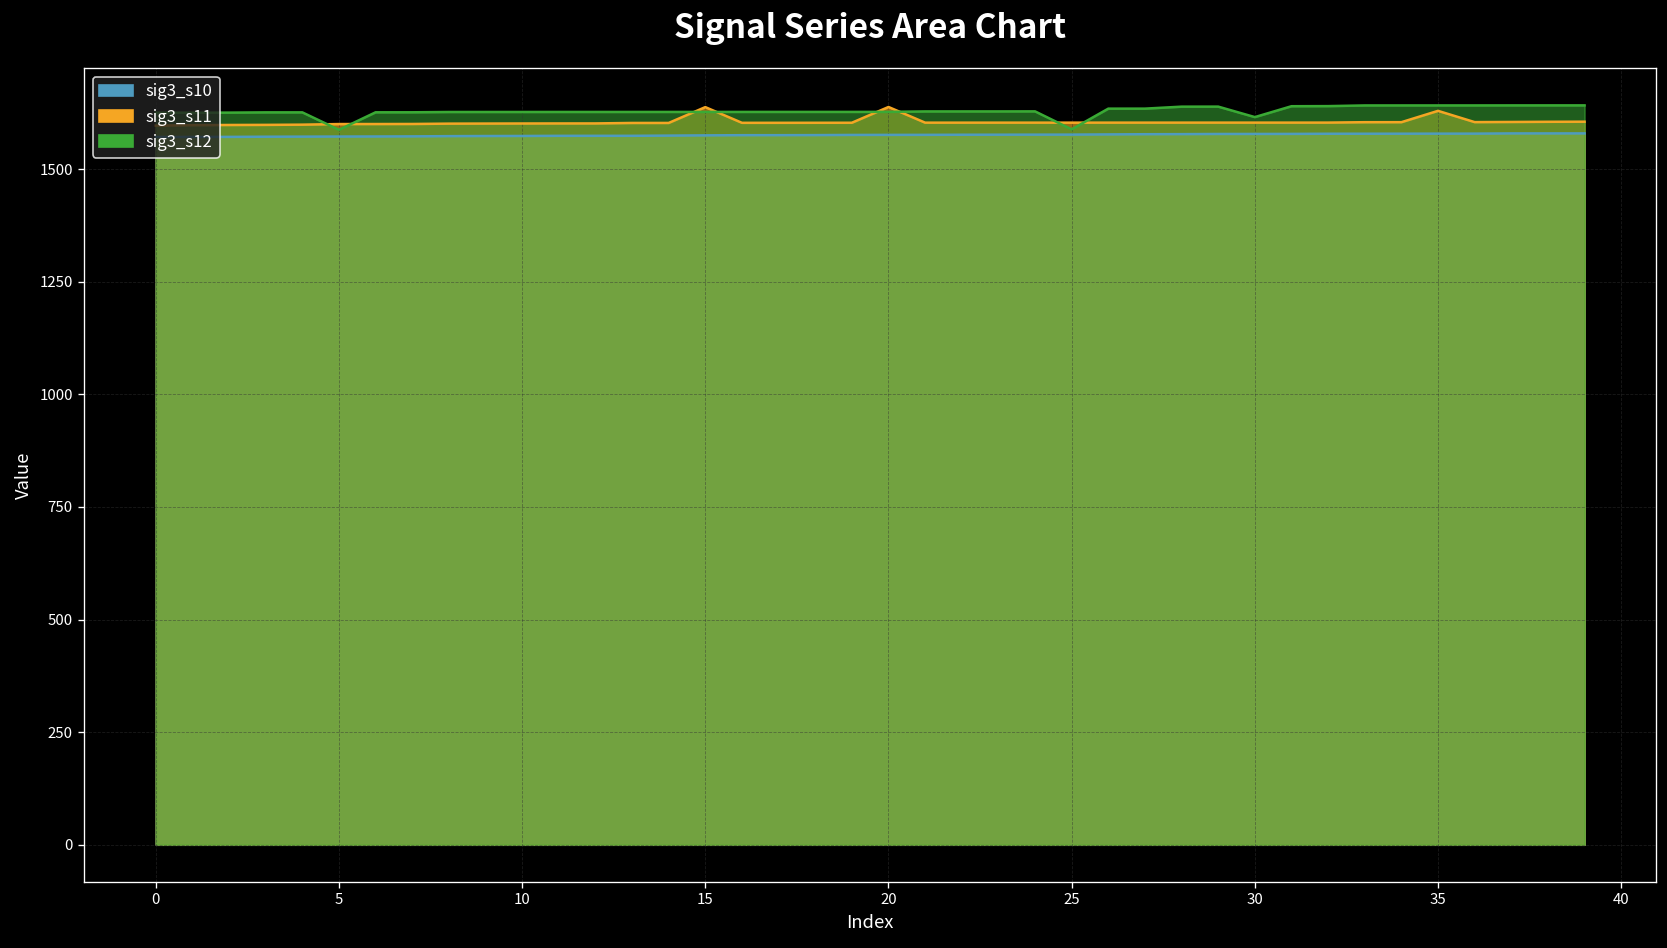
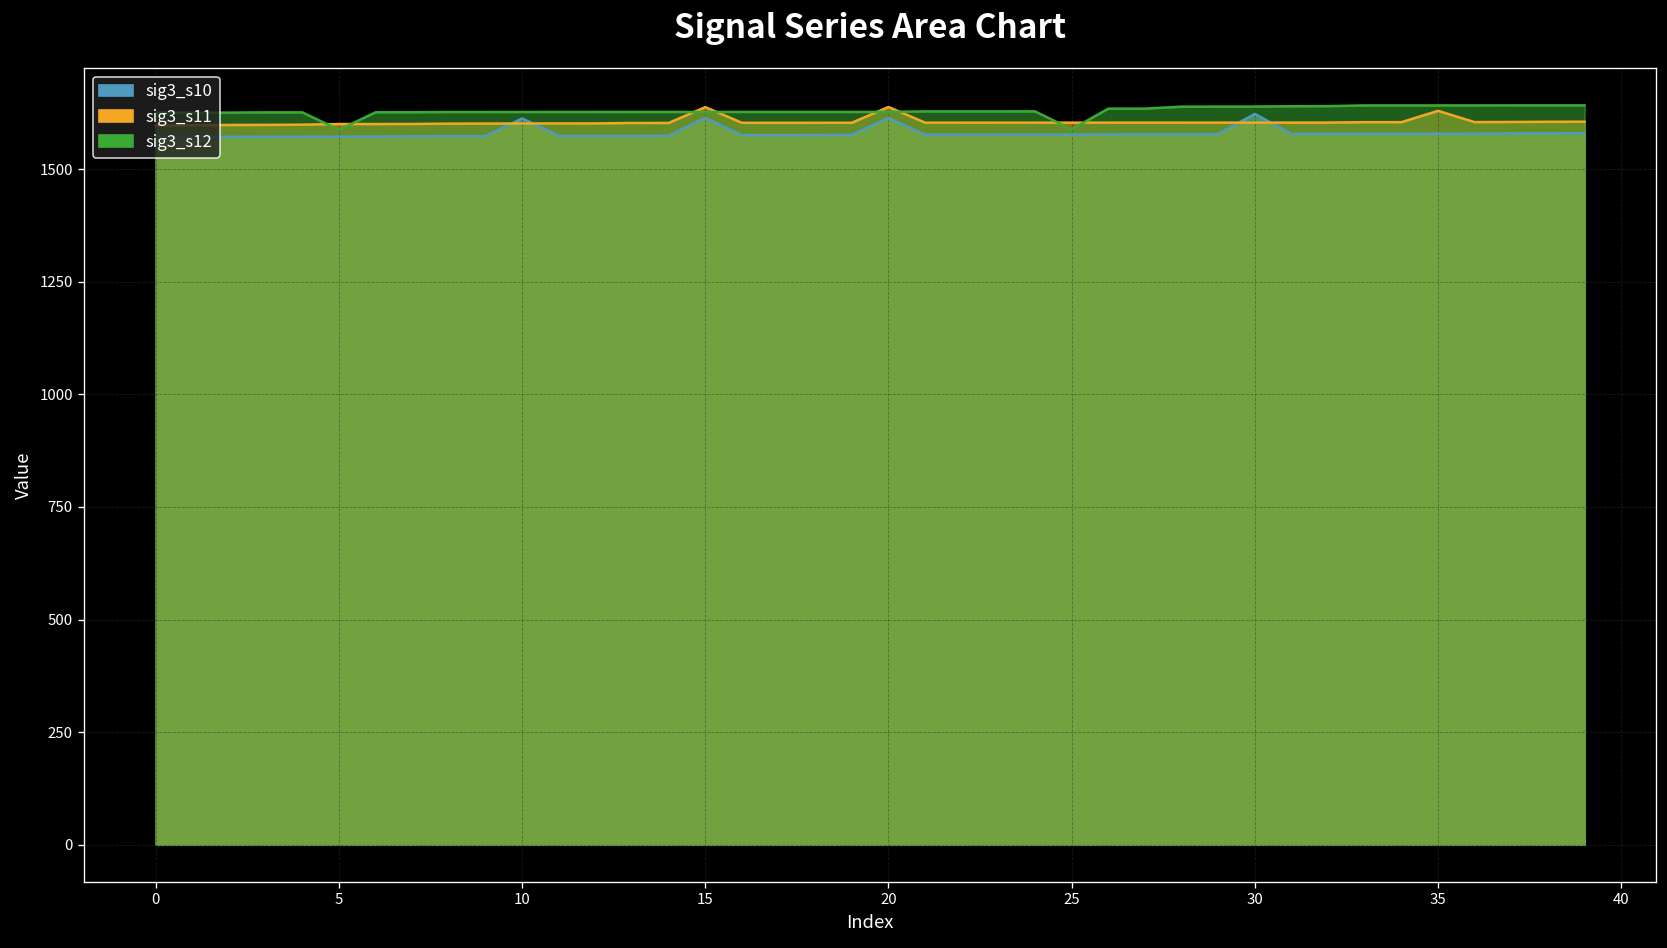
sig3_s10, 10: 1570 -> 1610
sig3_s10, 15: 1580 -> 1610
sig3_s10, 20: 1580 -> 1610
sig3_s10, 30: 1580 -> 1620
sig3_s12, 30: 1620 -> 1640
